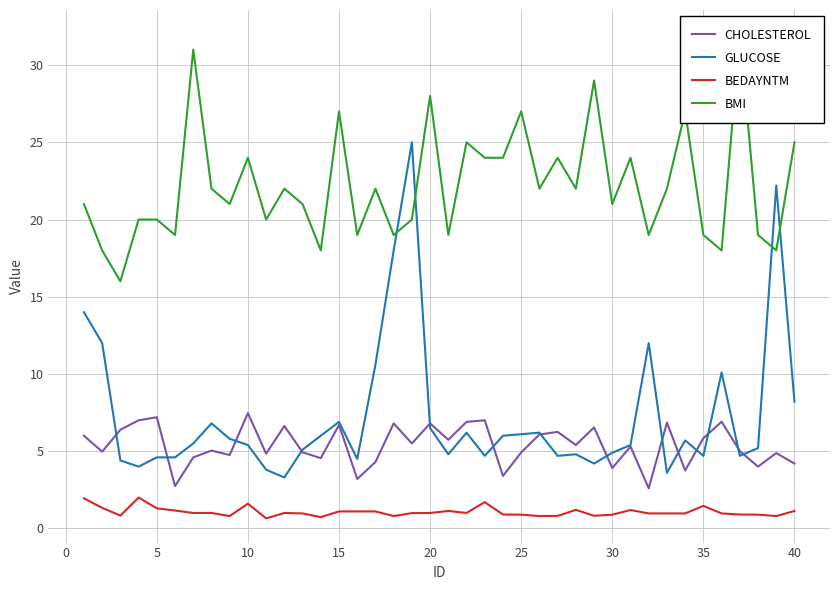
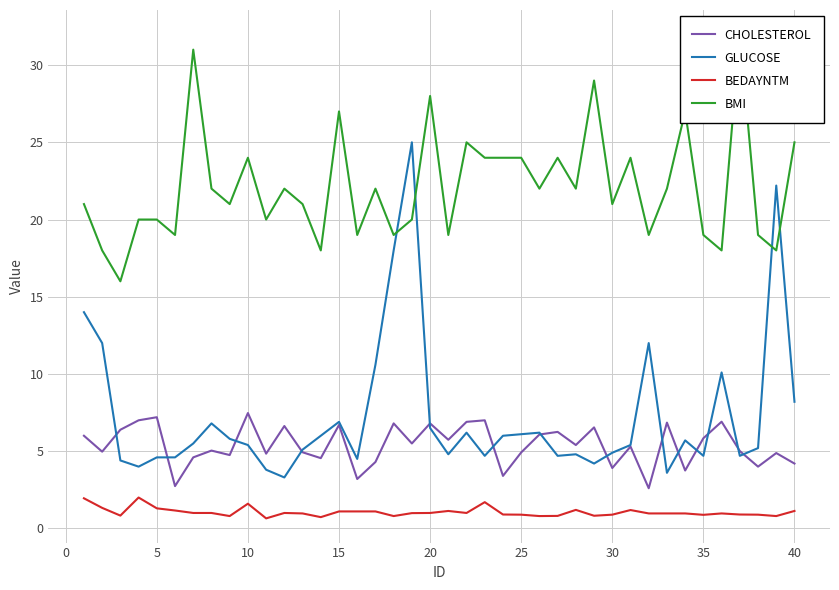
BMI, 25: 27 -> 24
BEDAYNTM, 35: 1.5 -> 0.9
